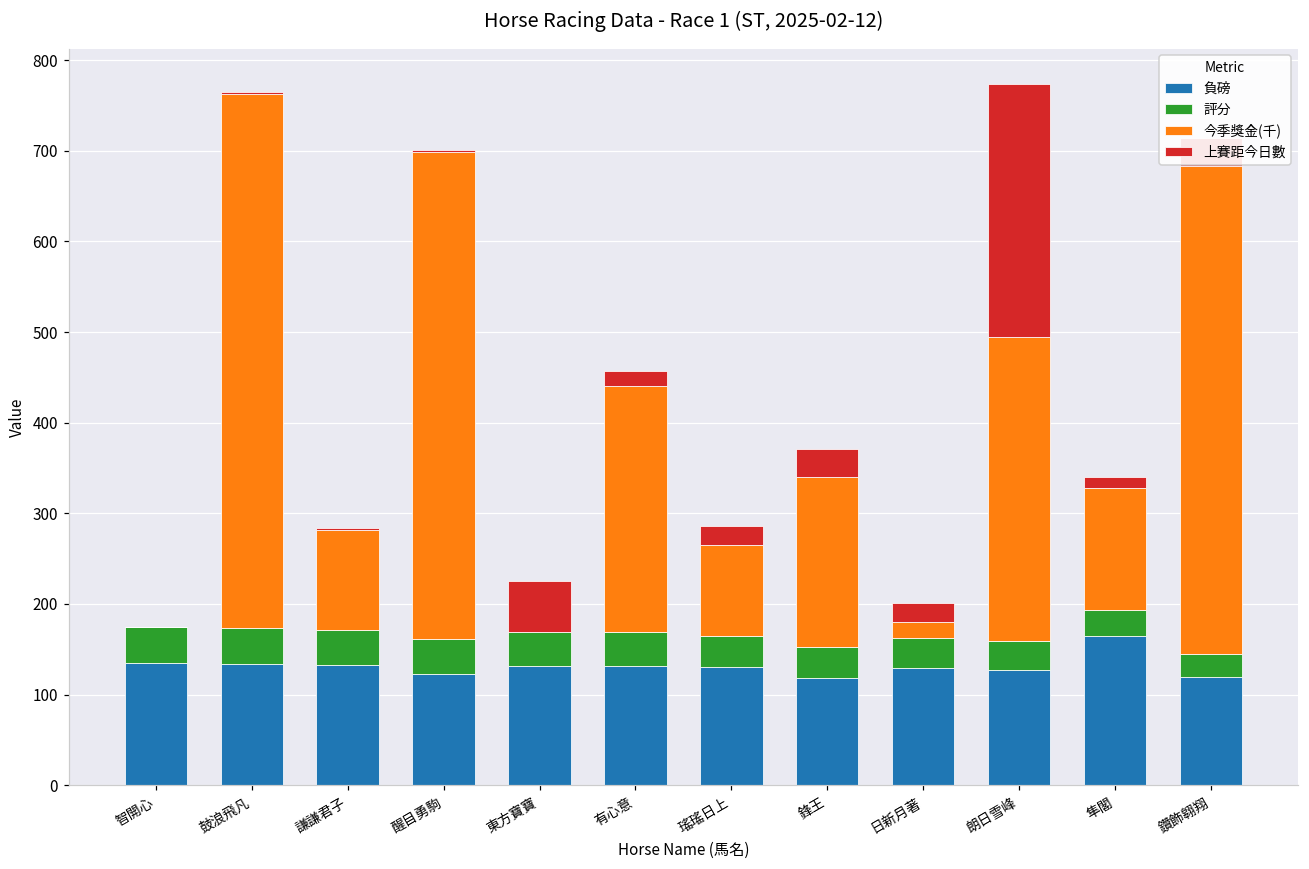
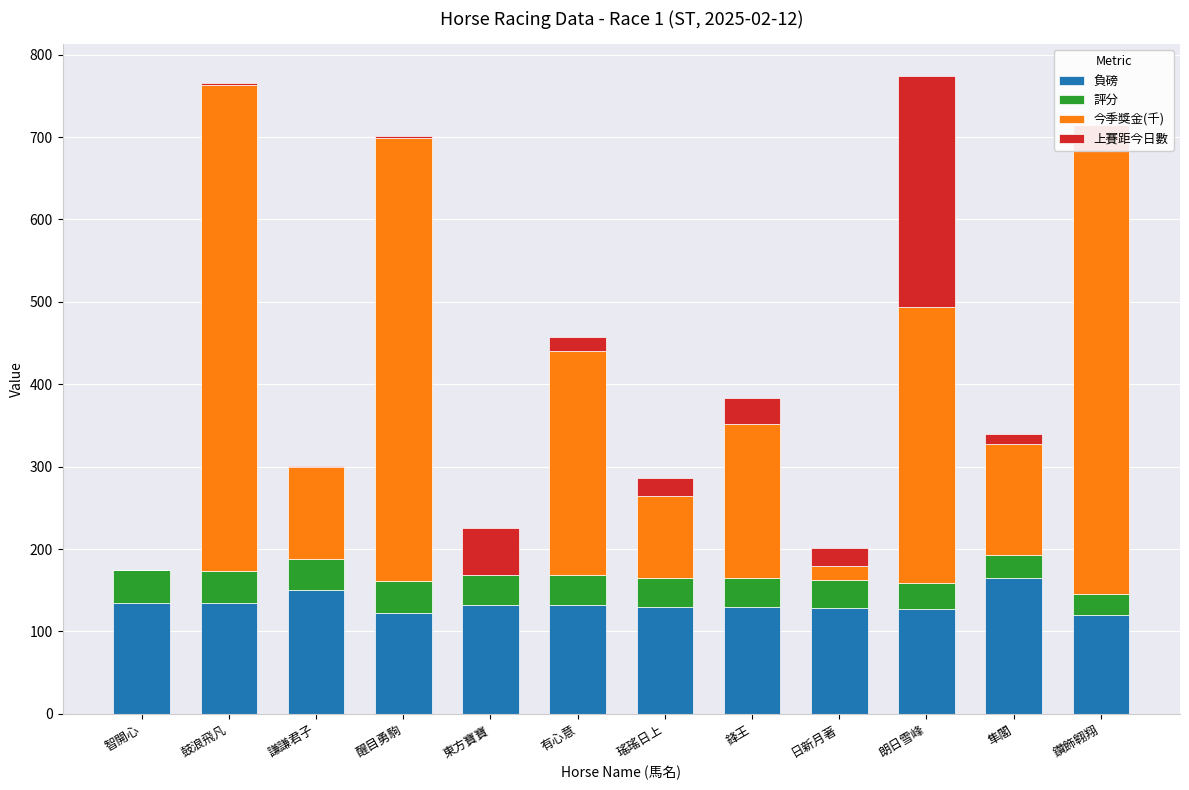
負磅, 謙謙君子: 130 -> 150
負磅, 鋒王: 120 -> 130
